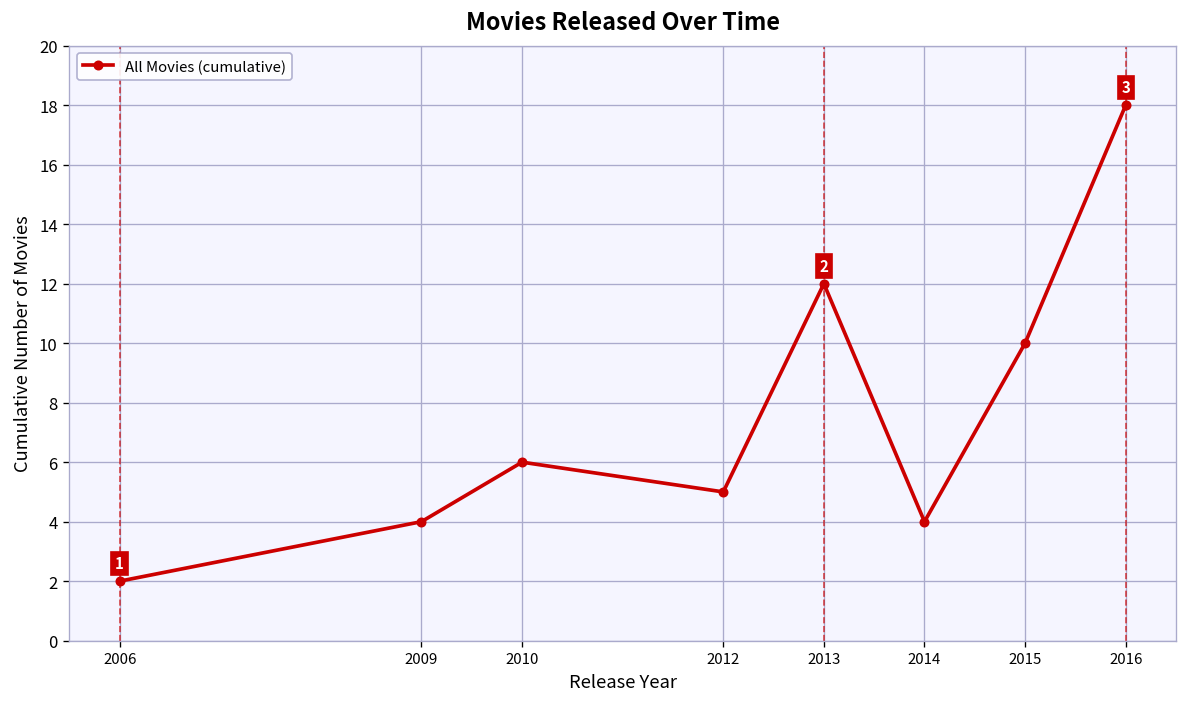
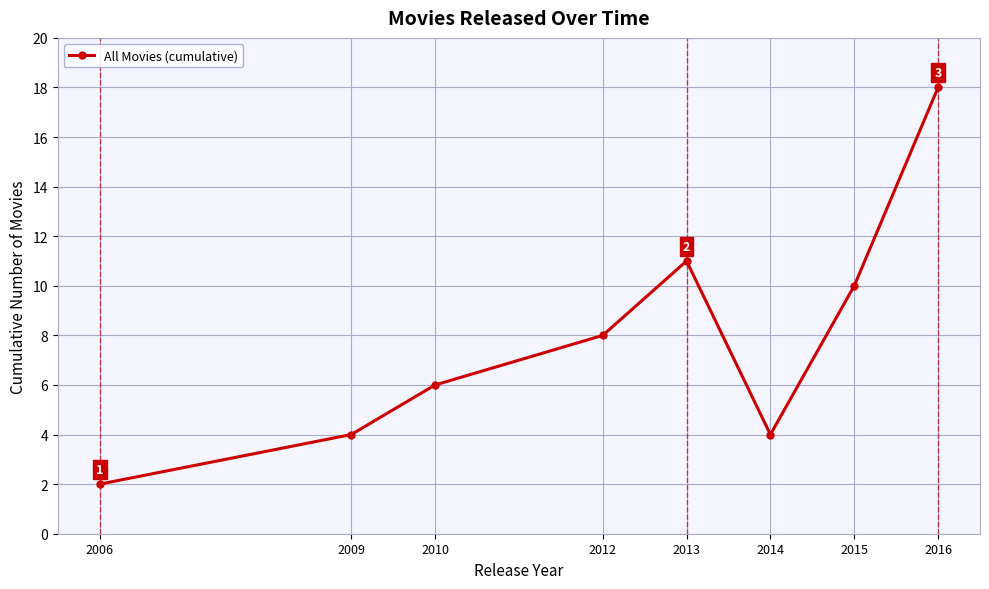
2012: 5 -> 8
2013: 12 -> 11
